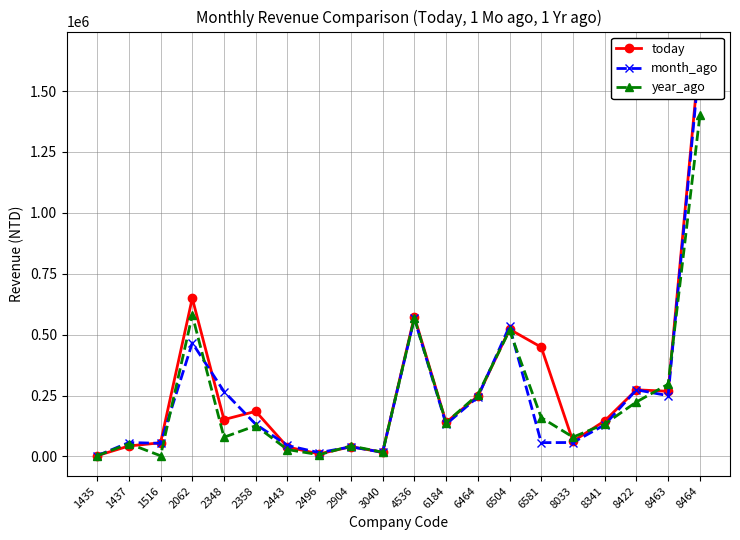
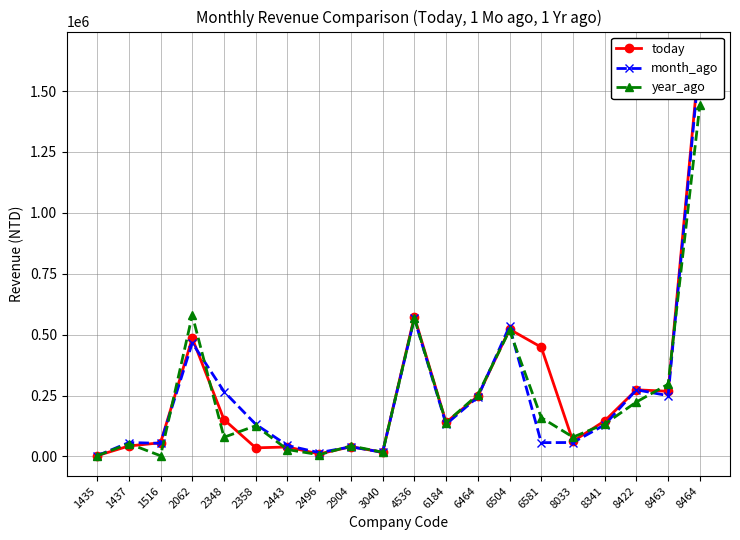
today, 2062: 650000 -> 490000
today, 2358: 190000 -> 40000
year_ago, 8464: 1400000 -> 1440000
